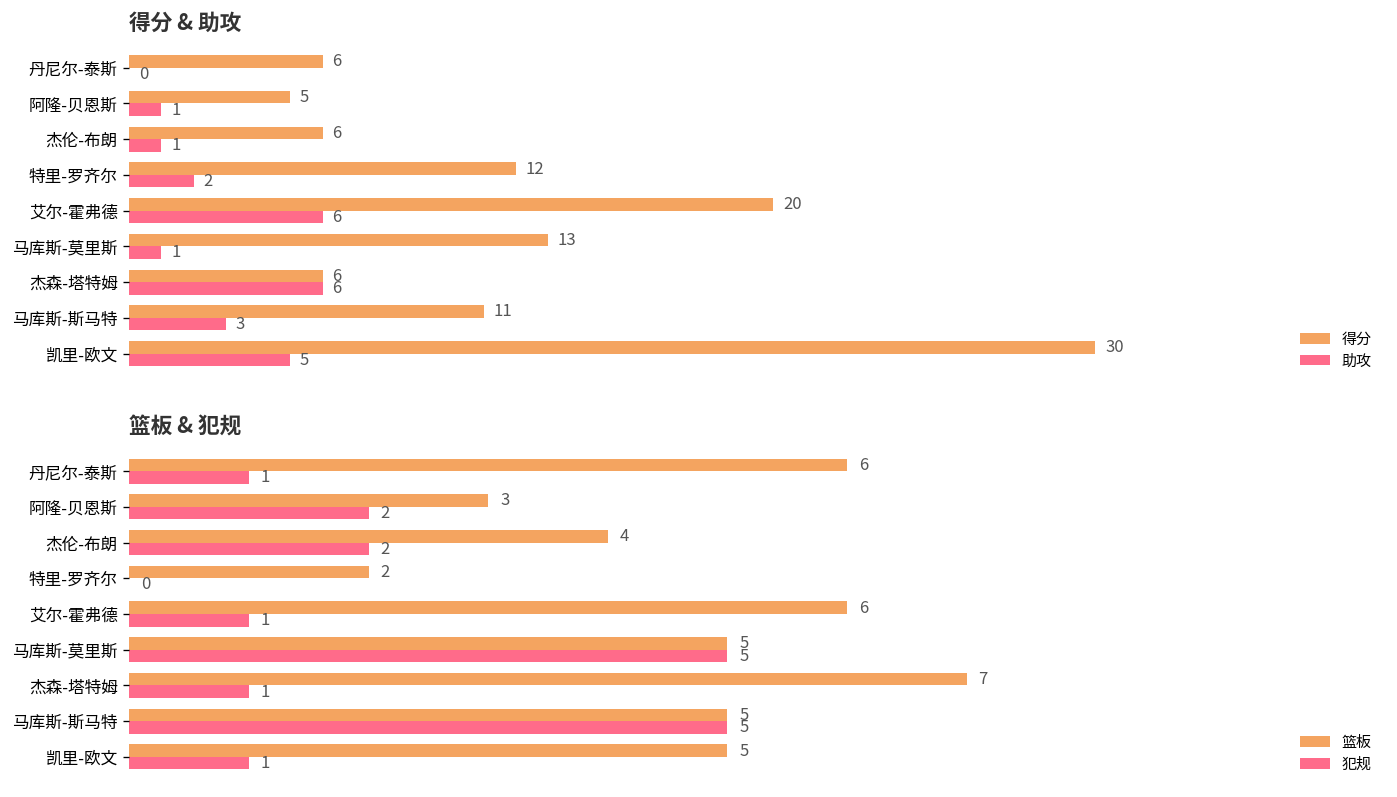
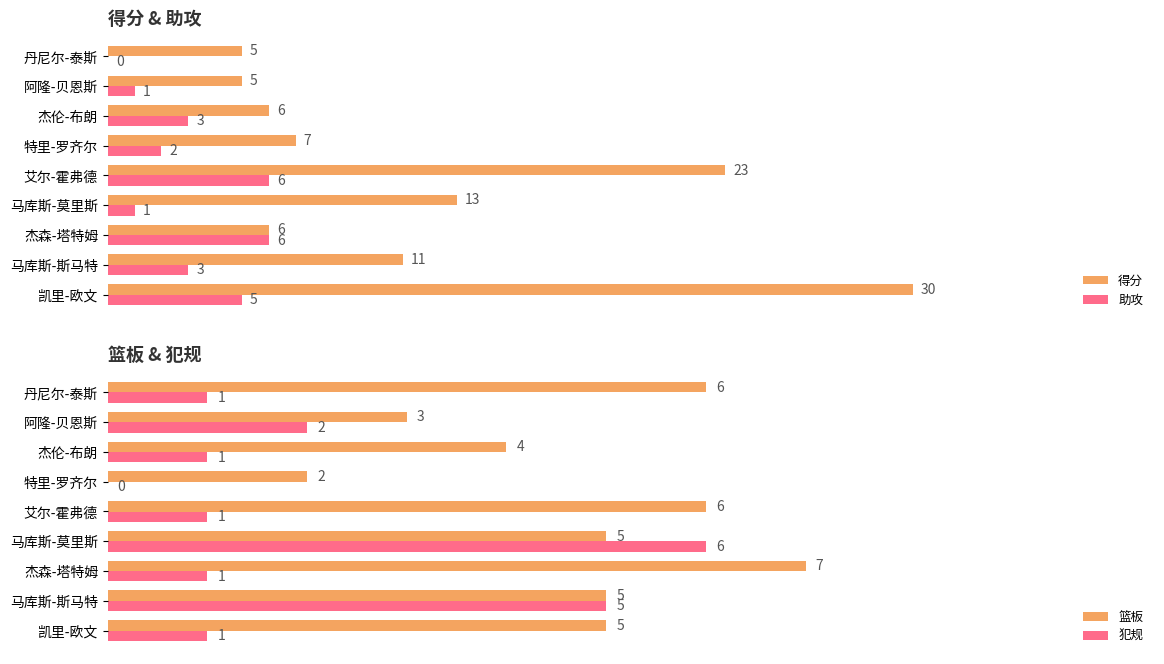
得分 & 助攻, 得分, 丹尼尔-泰斯: 6 -> 5
得分 & 助攻, 助攻, 杰伦-布朗: 1 -> 3
得分 & 助攻, 得分, 特里-罗齐尔: 12 -> 7
得分 & 助攻, 得分, 艾尔-霍弗德: 20 -> 23
篮板 & 犯规, 犯规, 杰伦-布朗: 2 -> 1
篮板 & 犯规, 犯规, 马库斯-莫里斯: 5 -> 6
